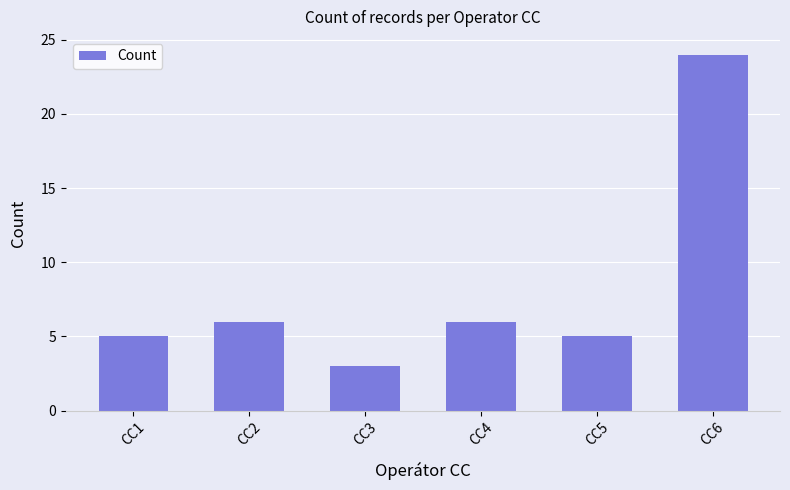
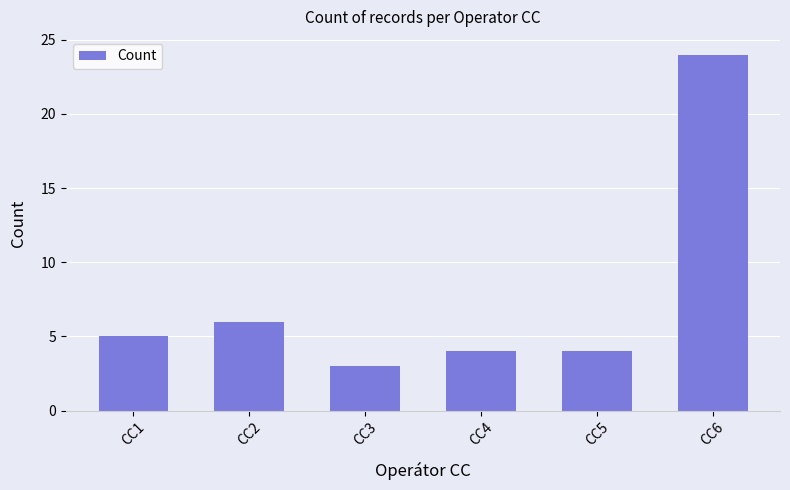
CC4: 6 -> 4
CC5: 5 -> 4
